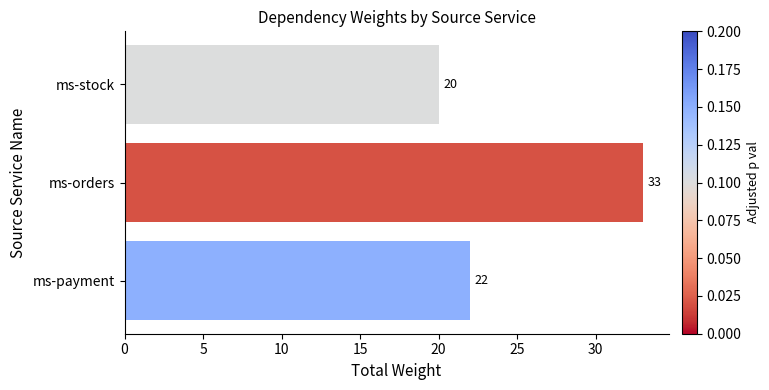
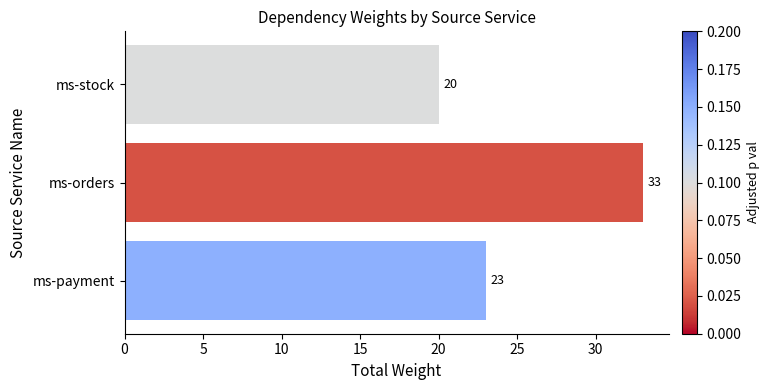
ms-payment: 22 -> 23
